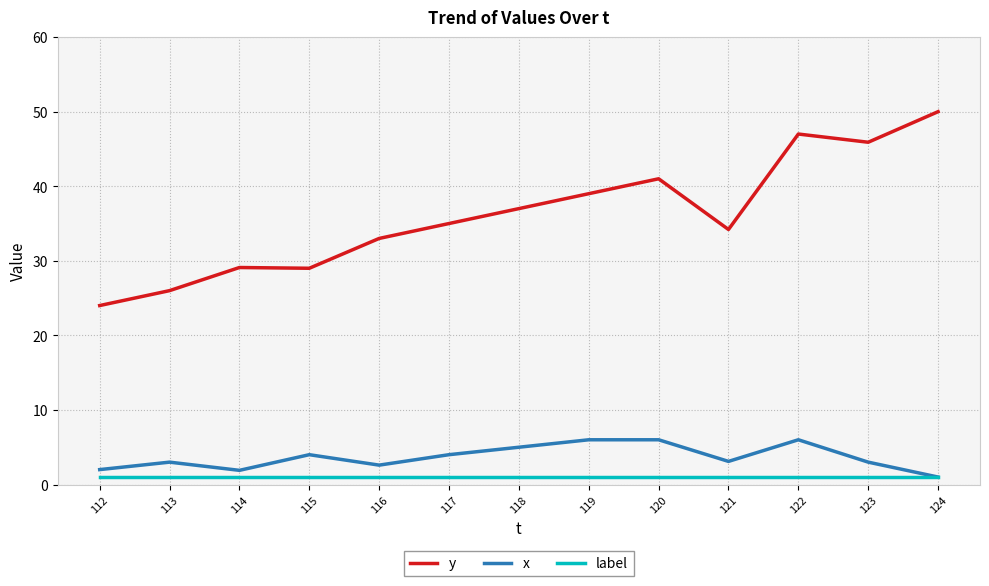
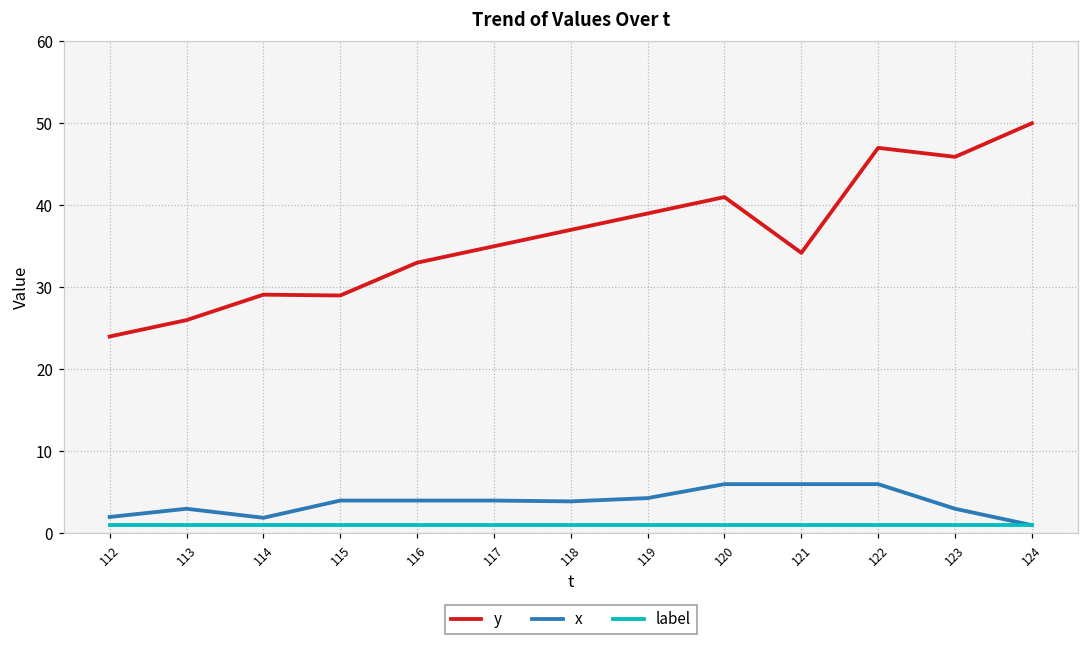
x, 116: 3 -> 4
x, 118: 5 -> 4
x, 119: 6 -> 4
x, 121: 3 -> 6
